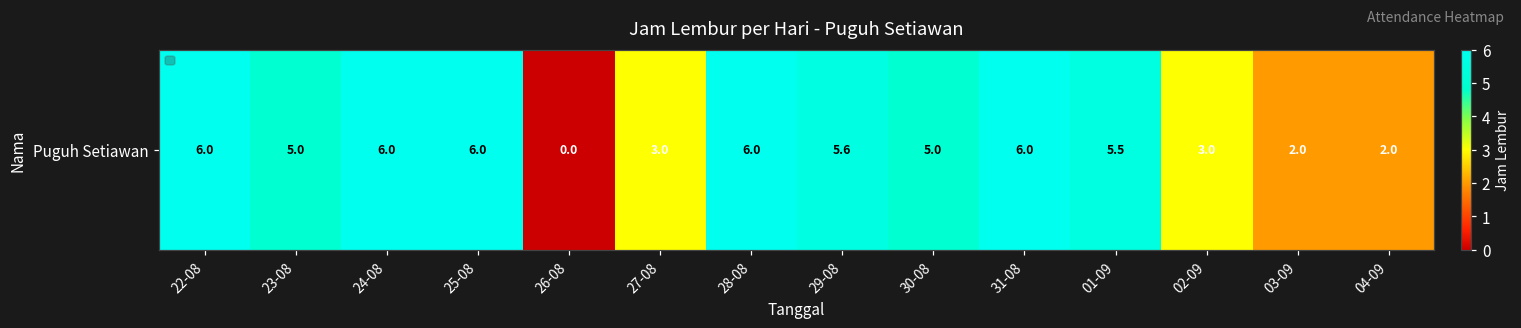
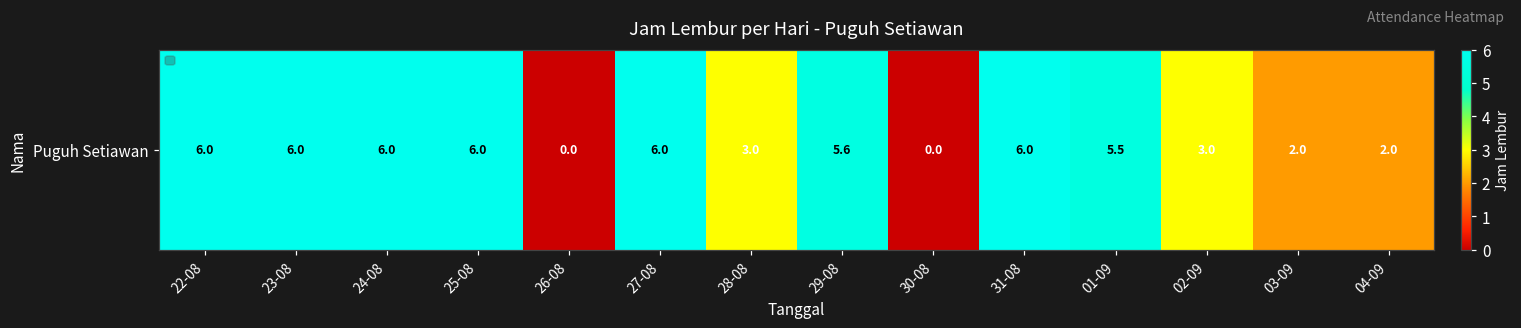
Puguh Setiawan, 23-08: 5.0 -> 6.0
Puguh Setiawan, 27-08: 3.0 -> 6.0
Puguh Setiawan, 28-08: 6.0 -> 3.0
Puguh Setiawan, 30-08: 5.0 -> 0.0
